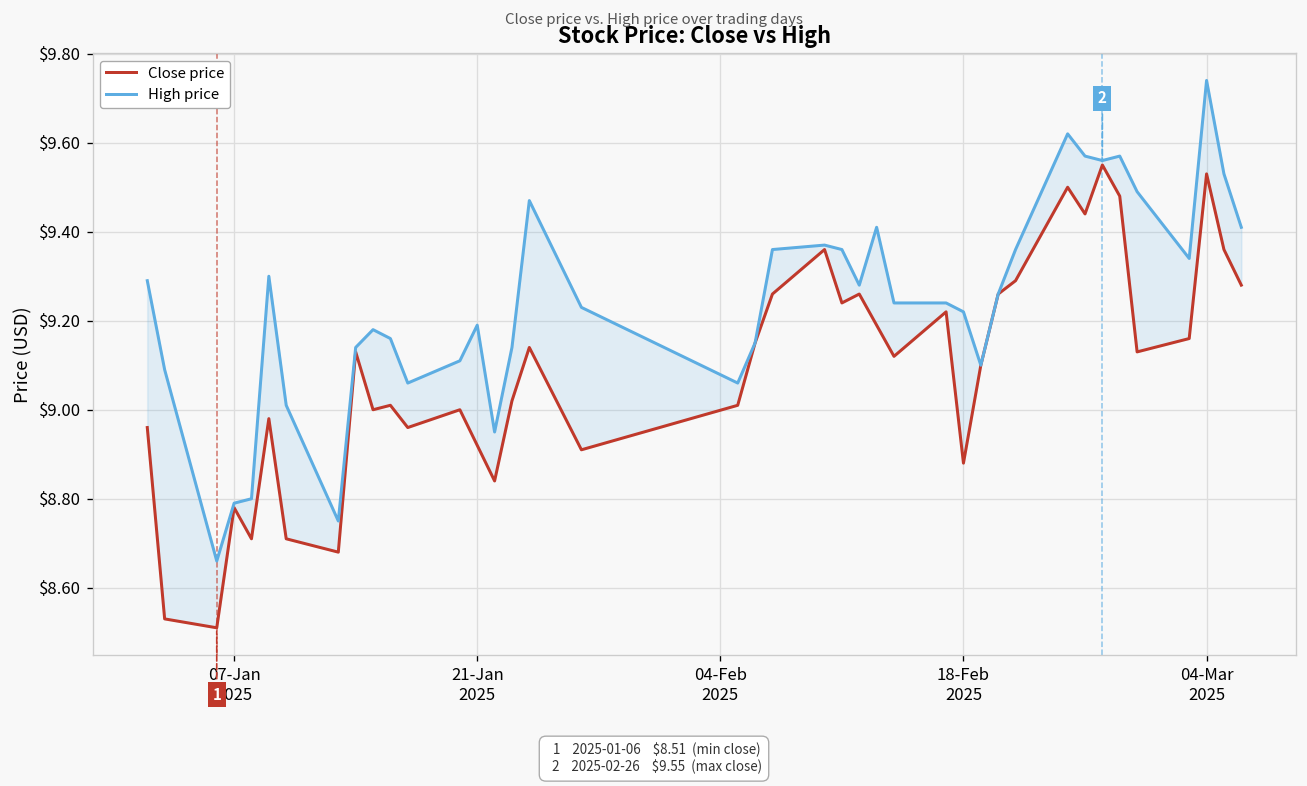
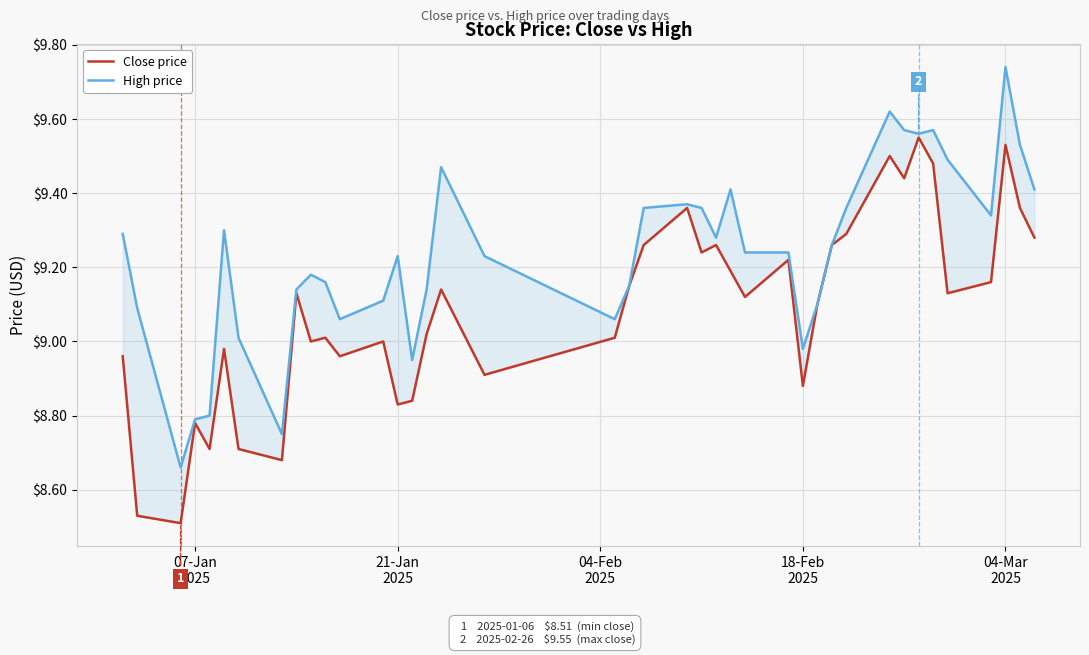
Close price, 21-Jan 2025: $8.92 -> $8.83
High price, 21-Jan 2025: $9.19 -> $9.23
High price, 18-Feb 2025: $9.22 -> $8.98
